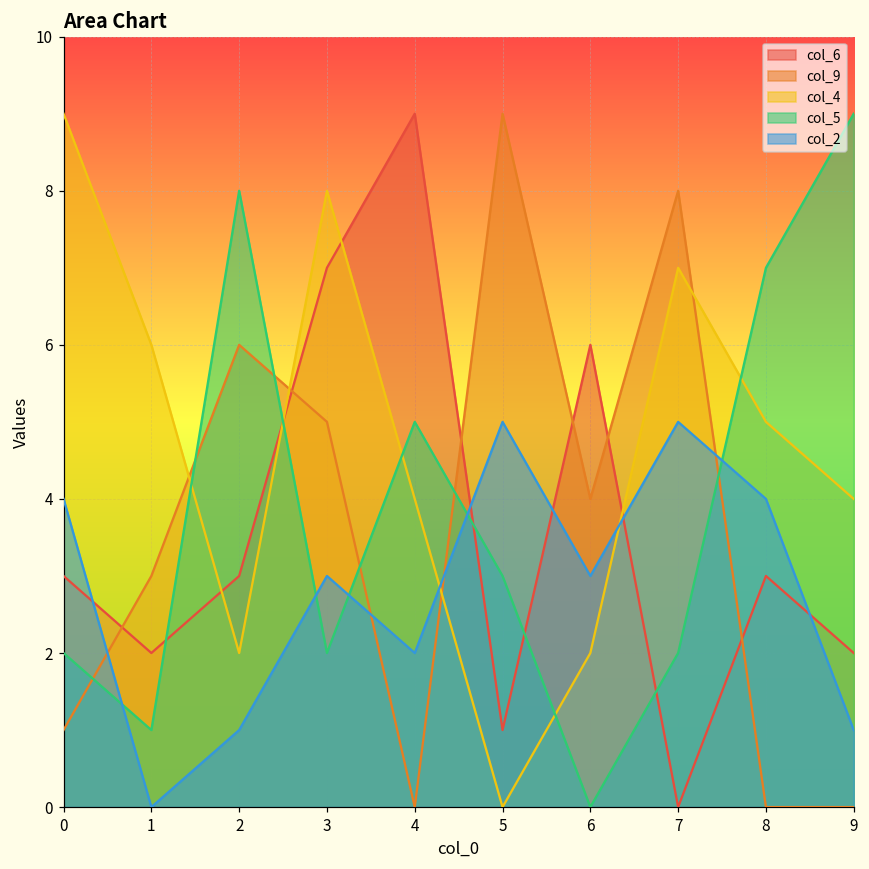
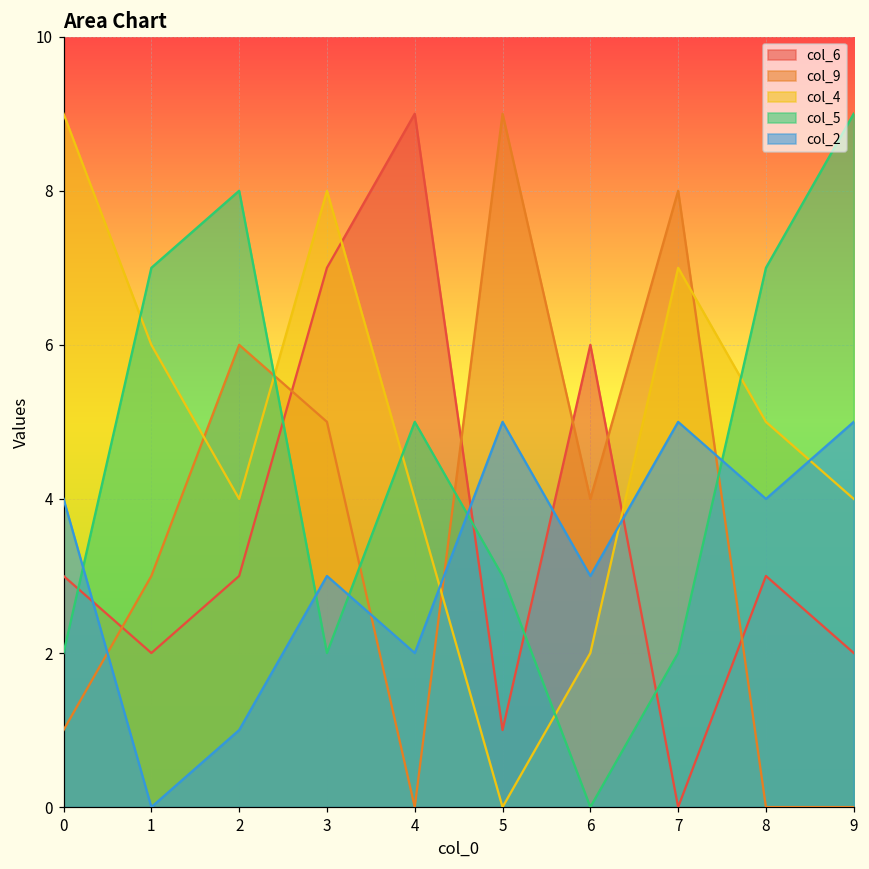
col_5, 1: 1 -> 7
col_4, 2: 2 -> 4
col_2, 9: 1 -> 5
